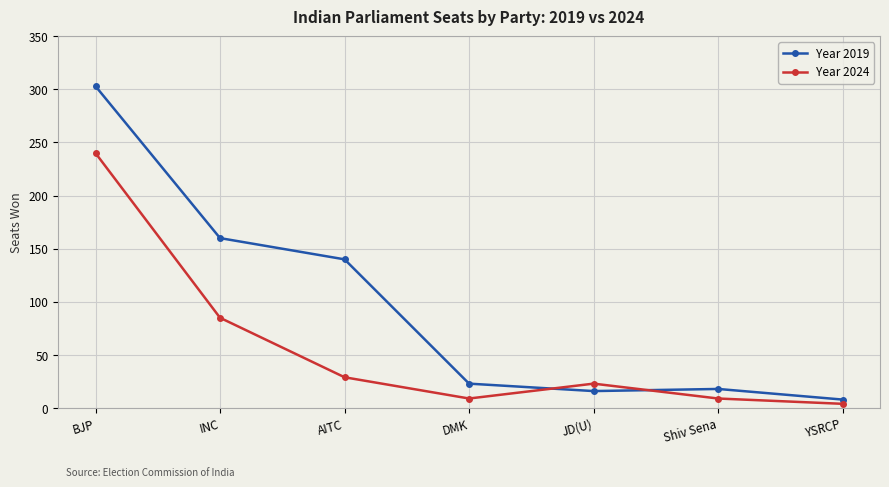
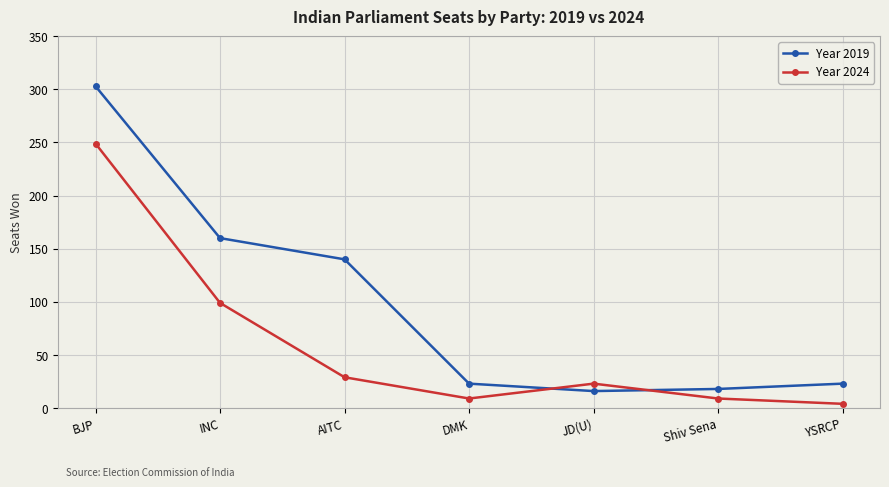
Year 2024, BJP: 240 -> 249
Year 2024, INC: 85 -> 99
Year 2019, YSRCP: 8 -> 23
